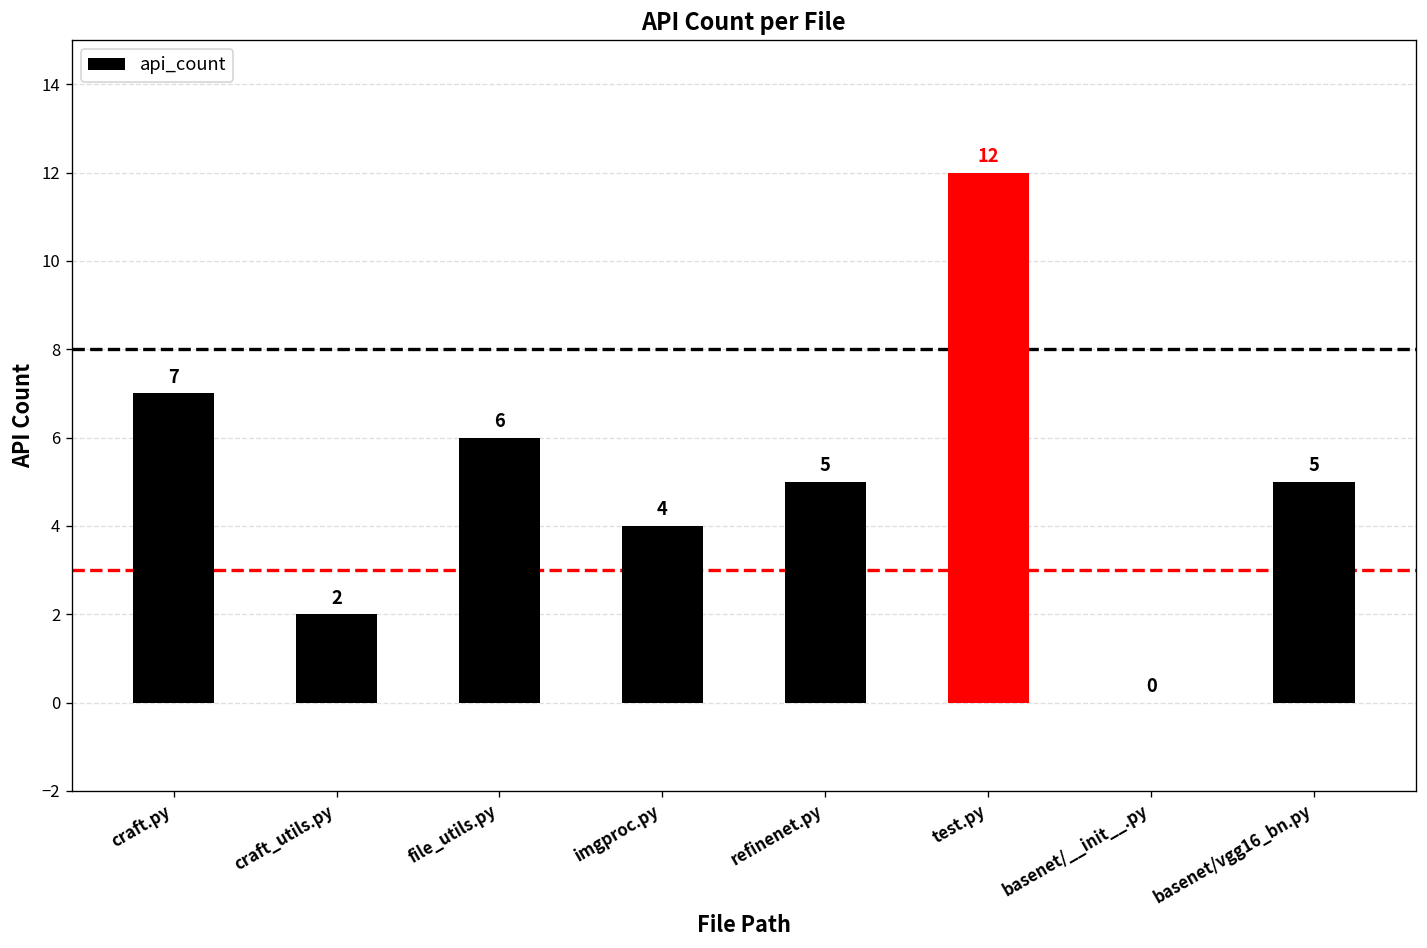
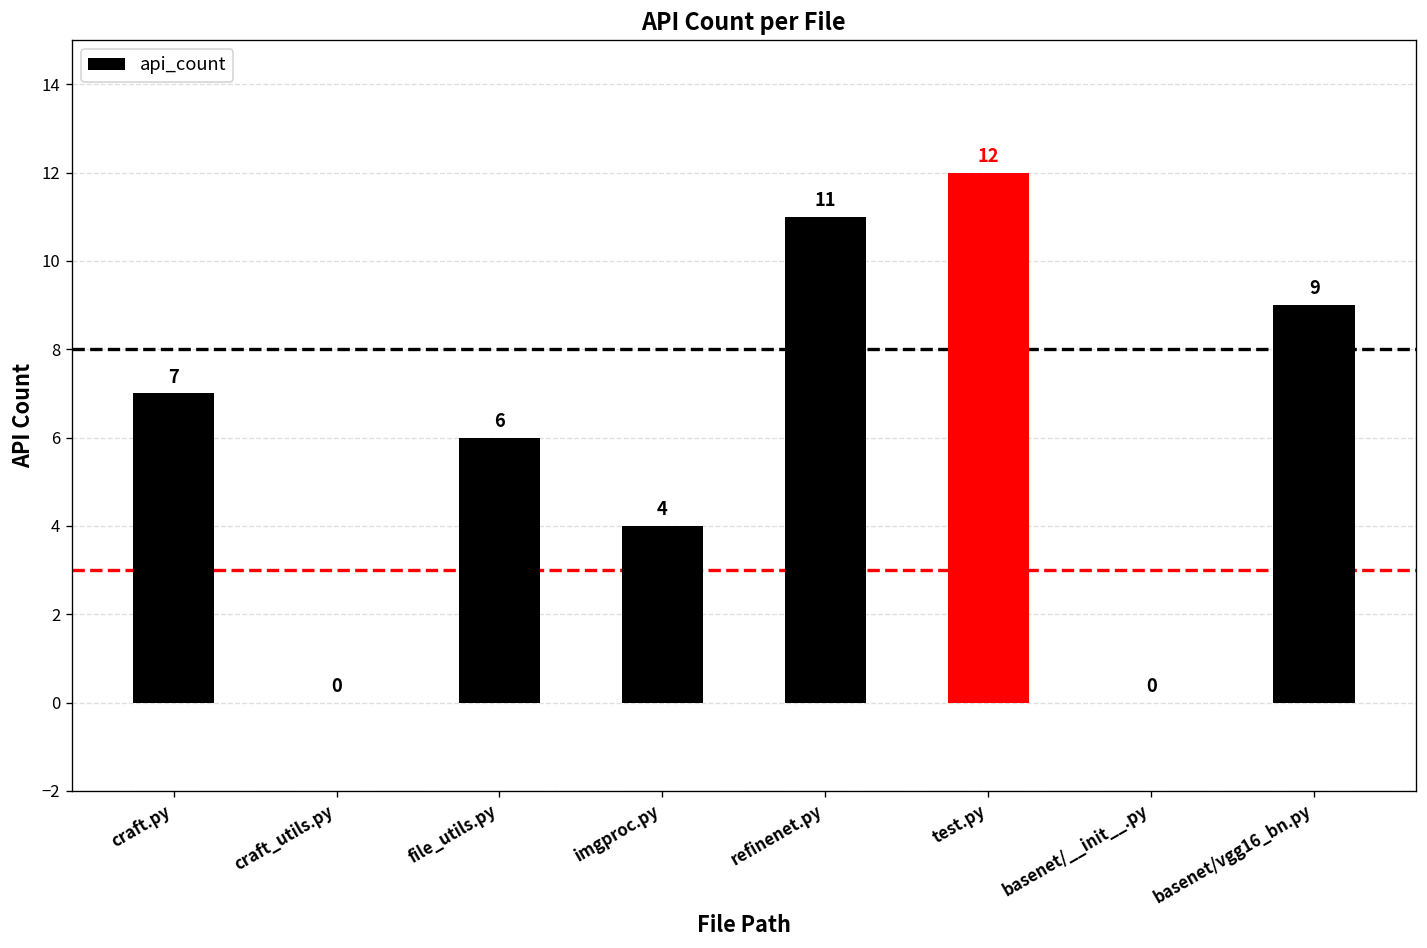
craft_utils.py: 2 -> 0
refinenet.py: 5 -> 11
basenet/vgg16_bn.py: 5 -> 9
